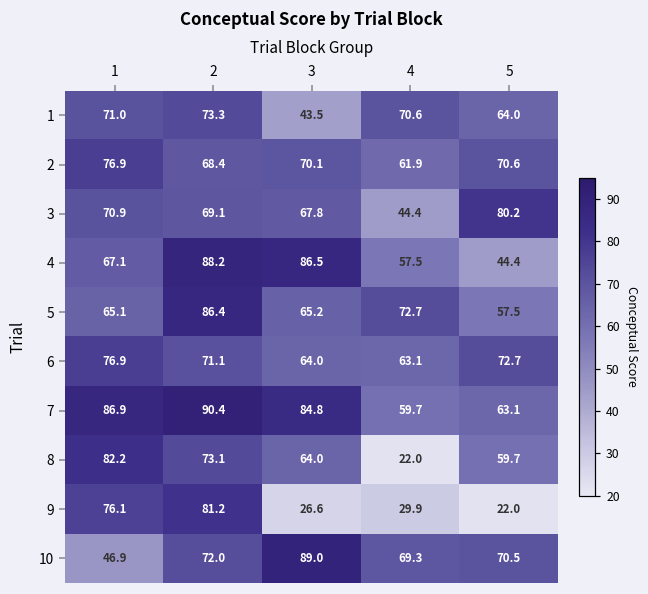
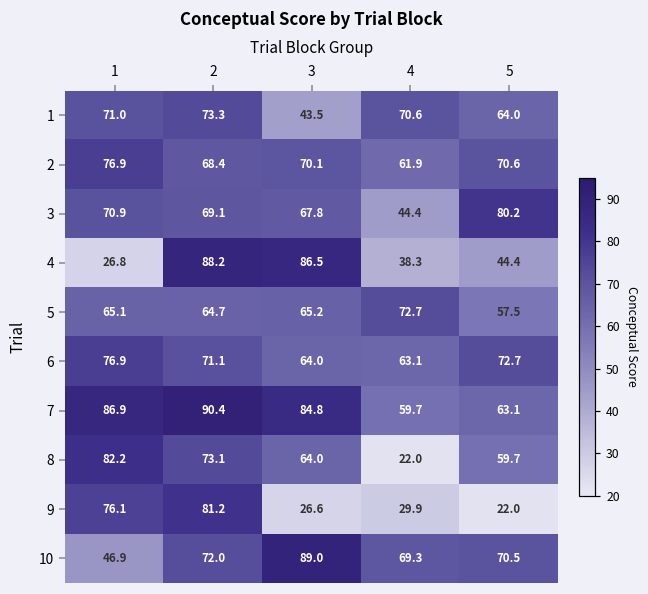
4, 1: 67.1 -> 26.8
4, 4: 57.5 -> 38.3
5, 2: 86.4 -> 64.7
